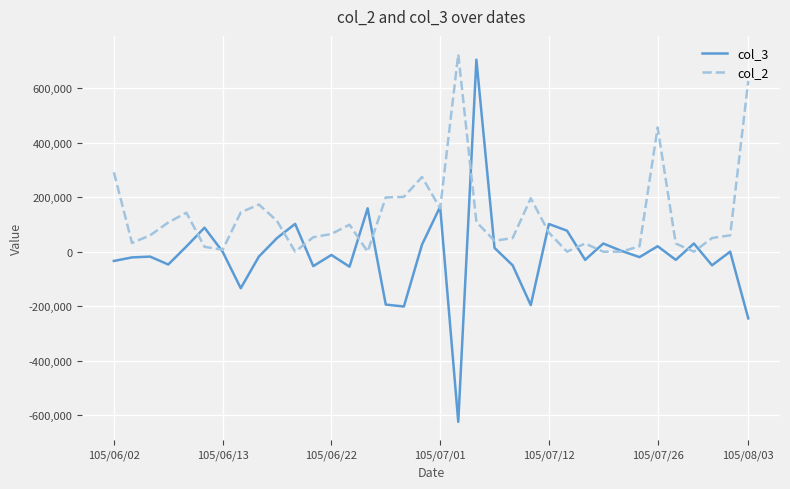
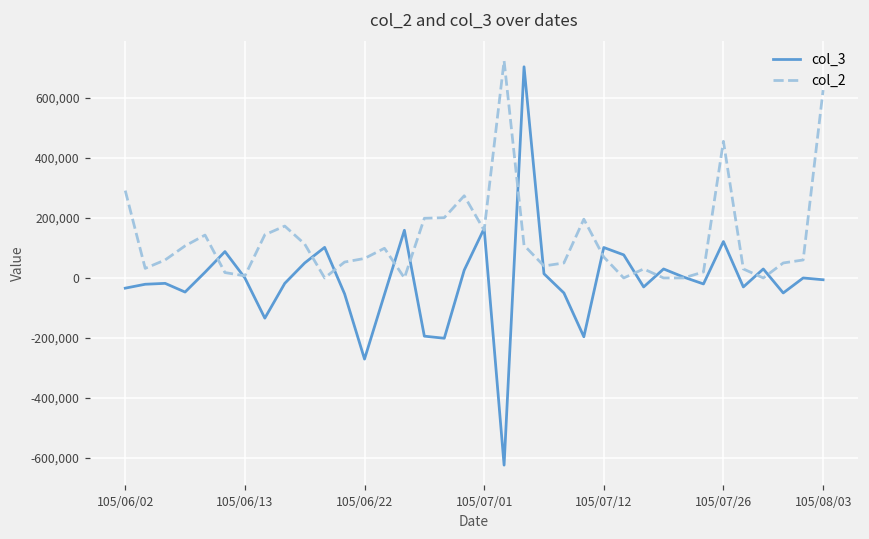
col_3, 105/06/22: -10,000 -> -270,000
col_3, 105/07/26: 20,000 -> 120,000
col_3, 105/08/03: -240,000 -> -10,000
